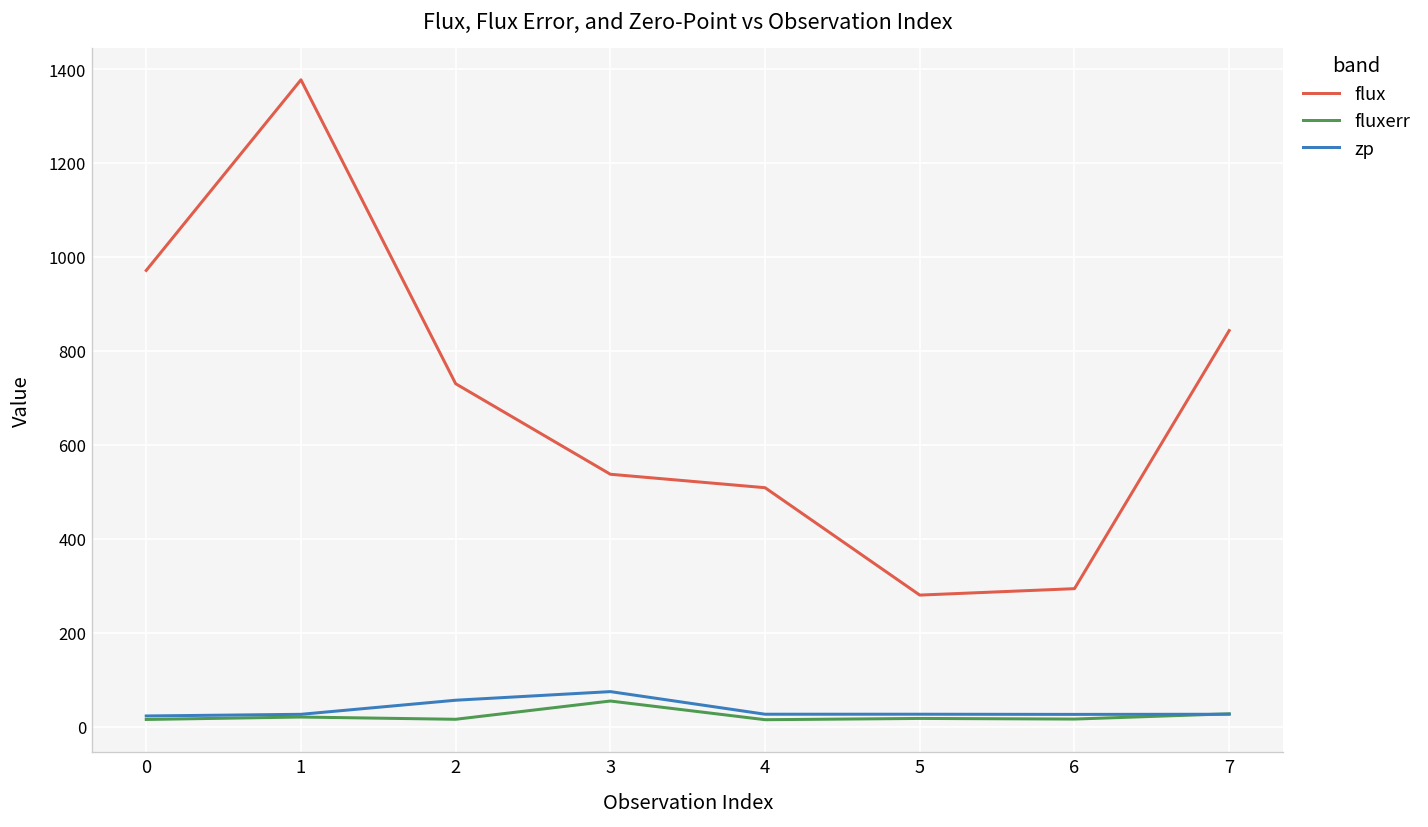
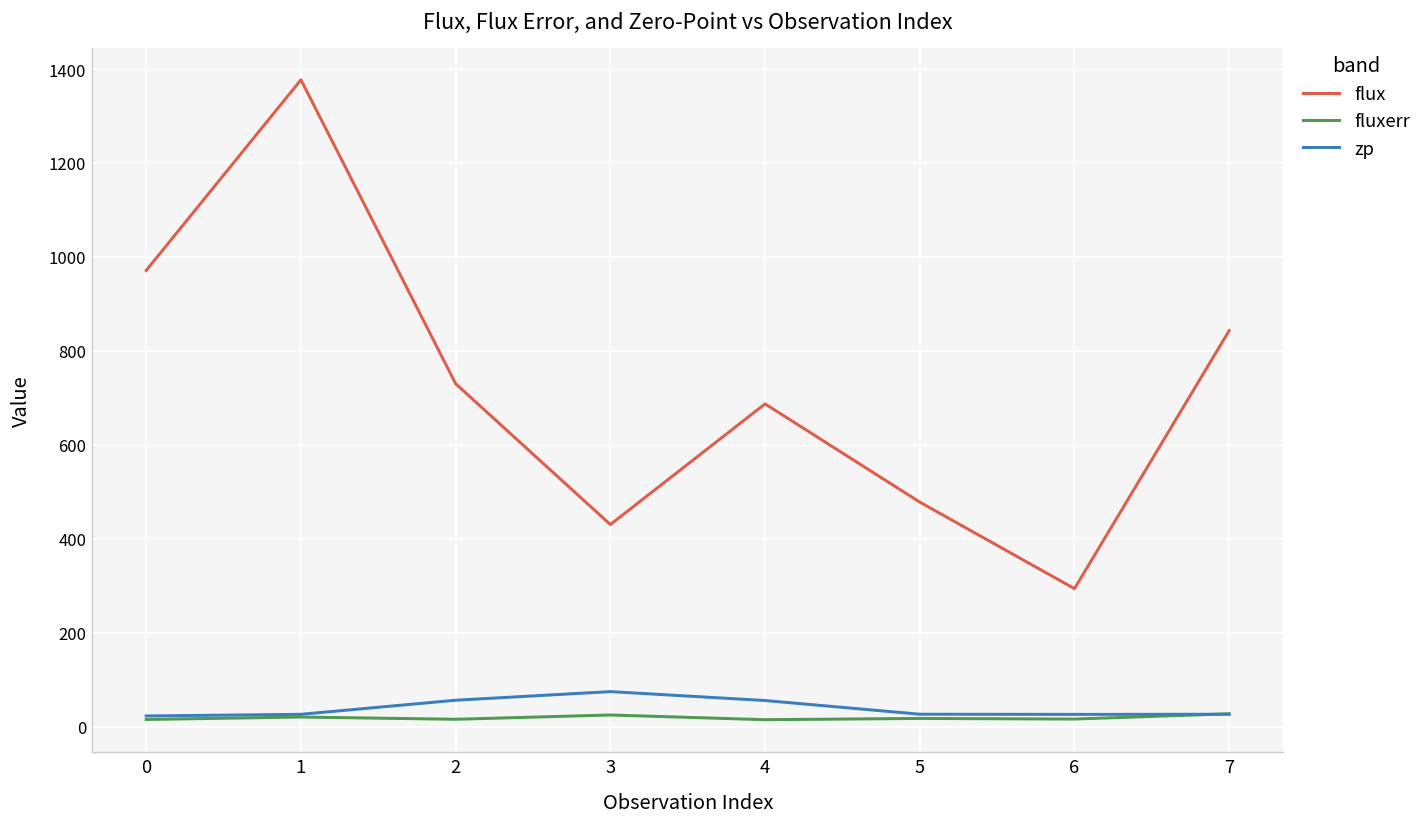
flux, 3: 540 -> 430
fluxerr, 3: 50 -> 20
flux, 4: 510 -> 690
zp, 4: 30 -> 60
flux, 5: 280 -> 480
